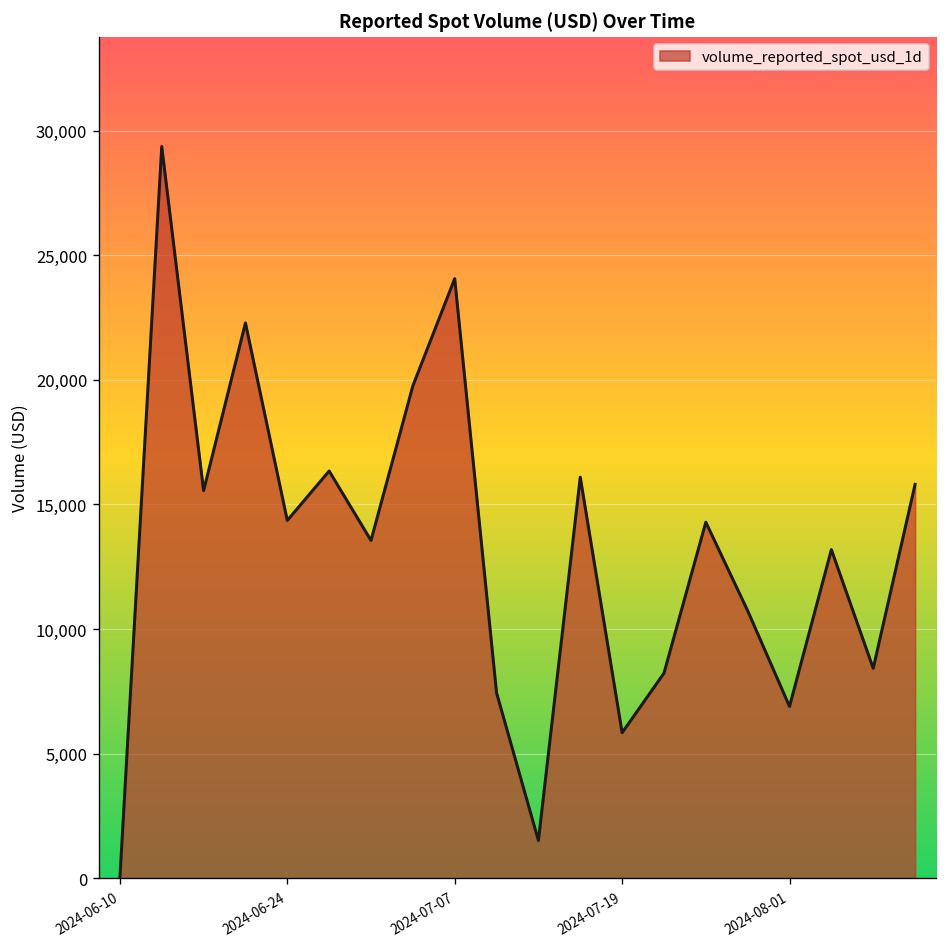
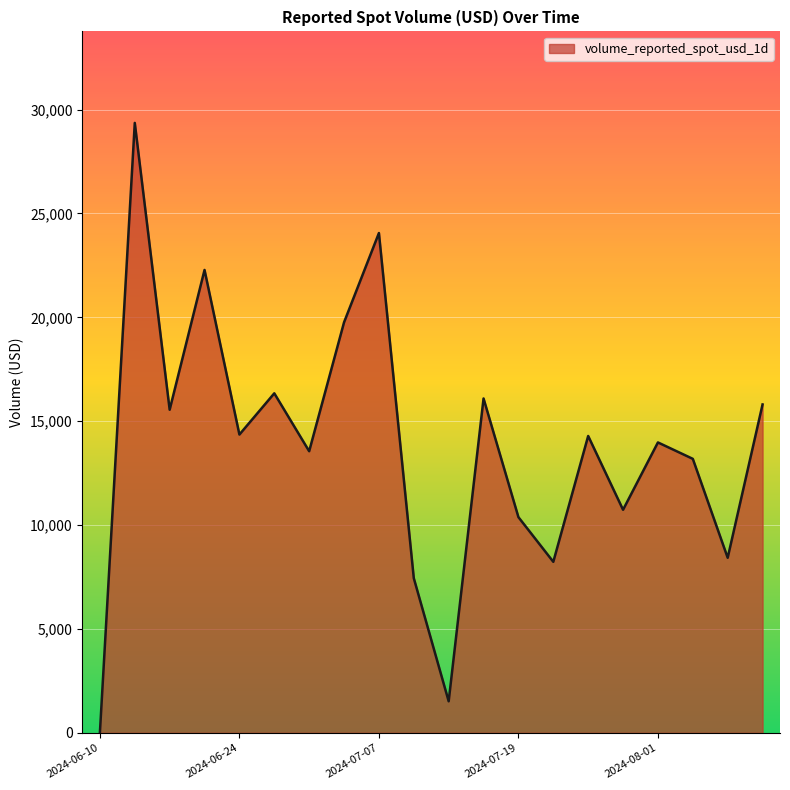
2024-07-19: 5,800 -> 10,400
2024-08-01: 6,900 -> 14,000
